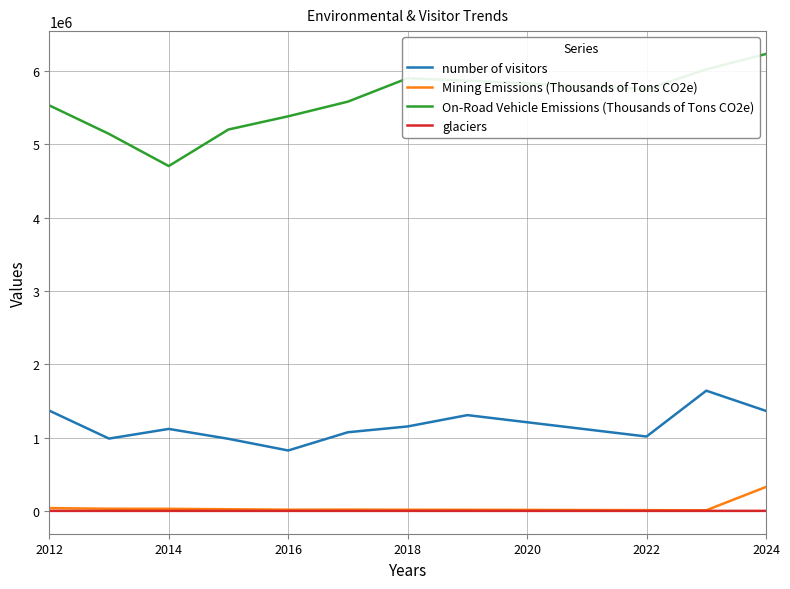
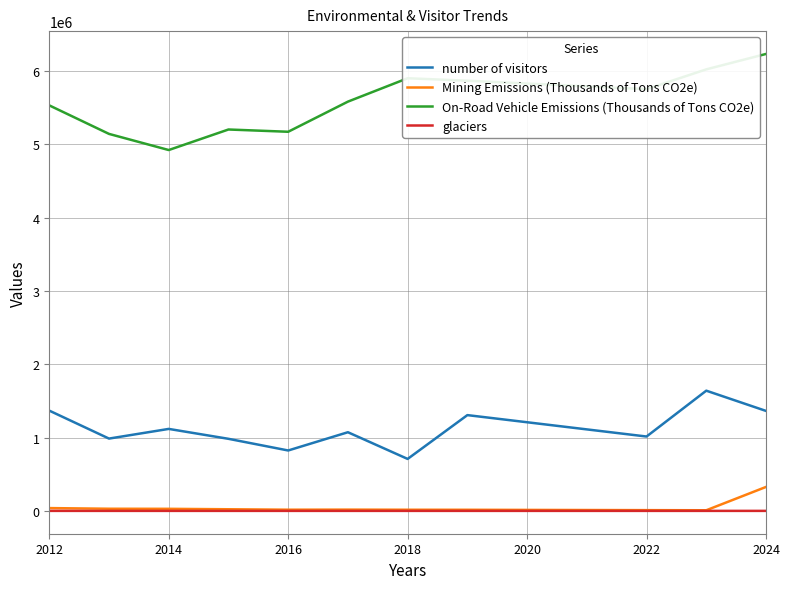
On-Road Vehicle Emissions (Thousands of Tons CO2e), 2014: 4700000 -> 4900000
On-Road Vehicle Emissions (Thousands of Tons CO2e), 2016: 5400000 -> 5200000
number of visitors, 2018: 1200000 -> 700000
